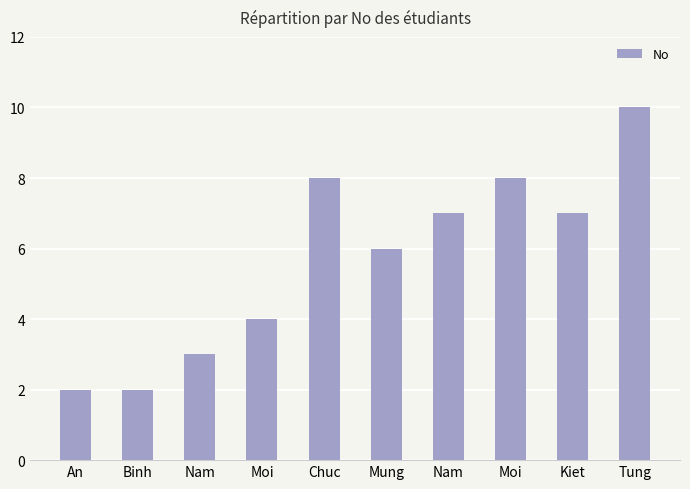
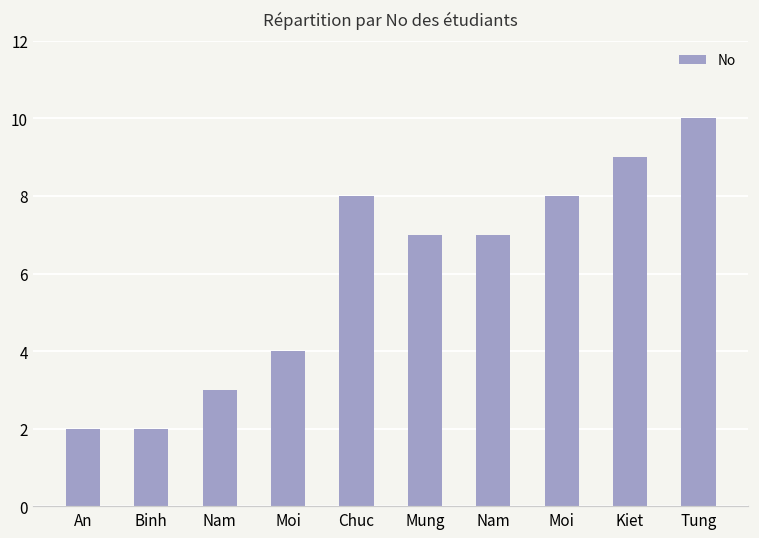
Mung: 6 -> 7
Kiet: 7 -> 9
